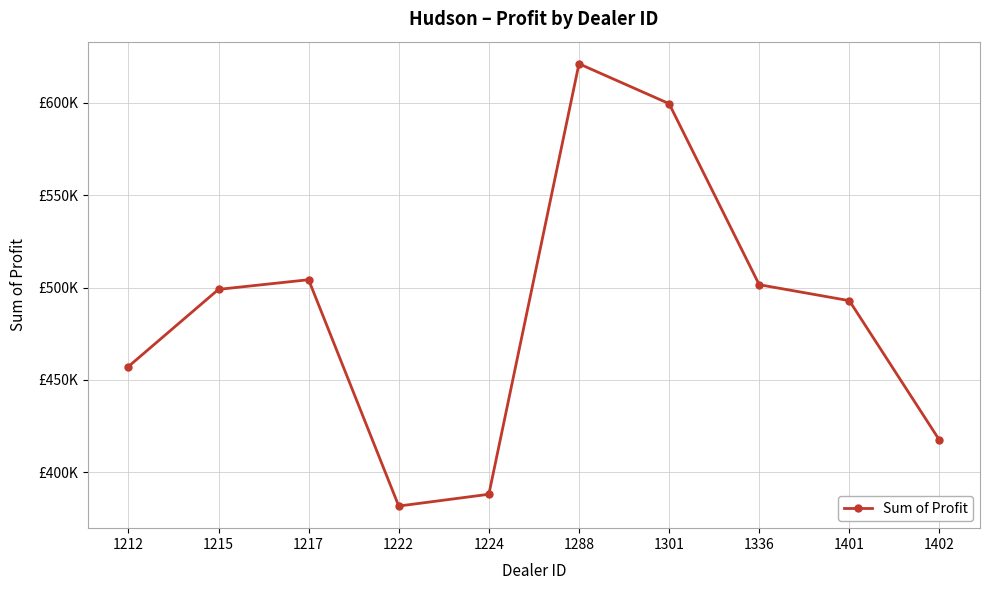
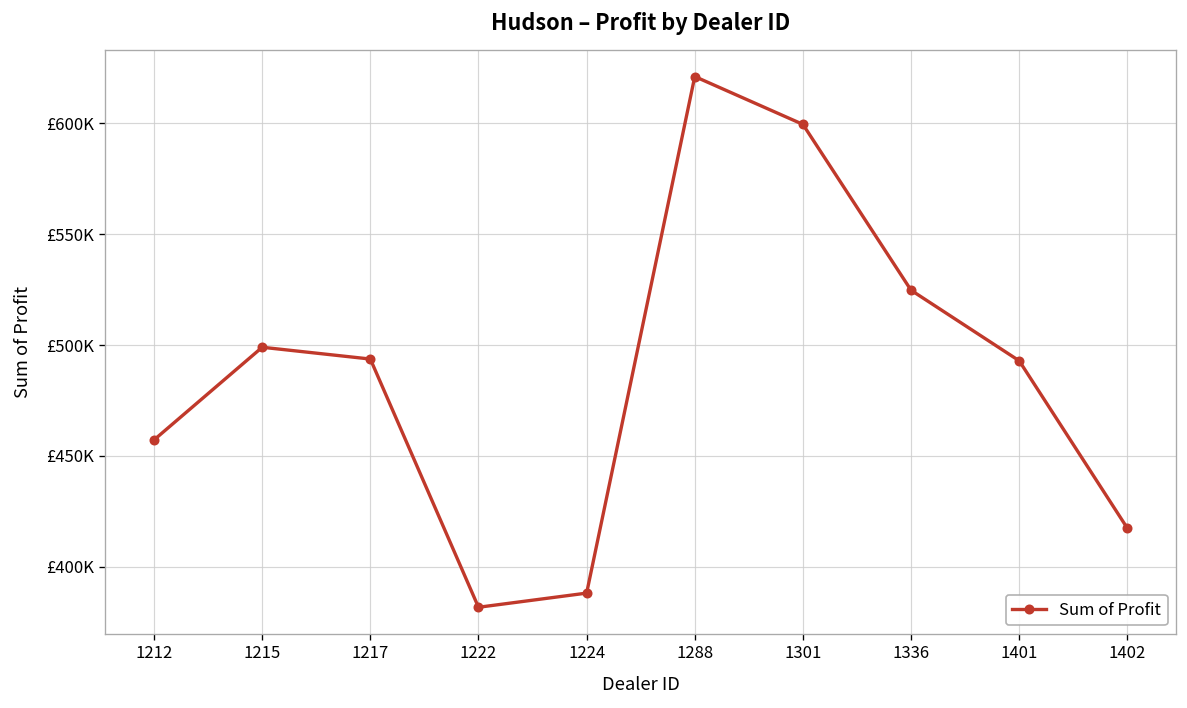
1217: £504000 -> £494000
1336: £502000 -> £525000
